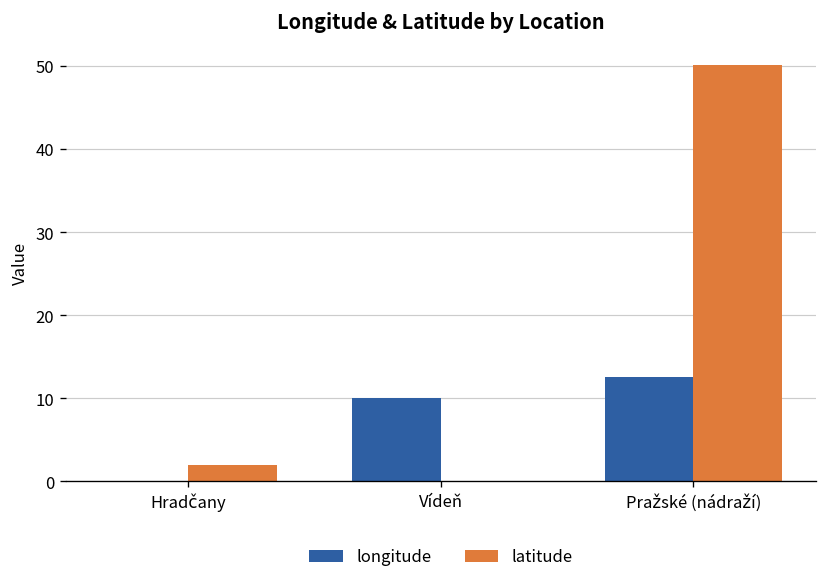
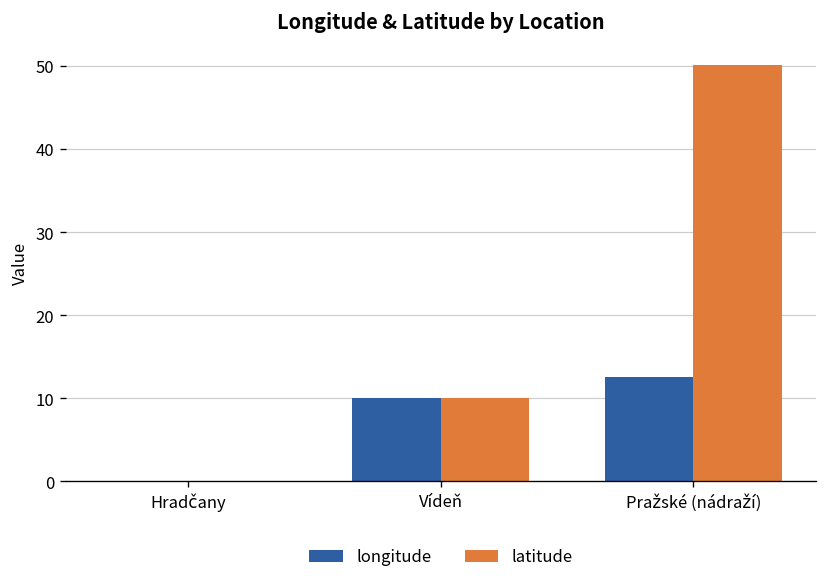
latitude, Hradčany: 2 -> 0
latitude, Vídeň: 0 -> 10
